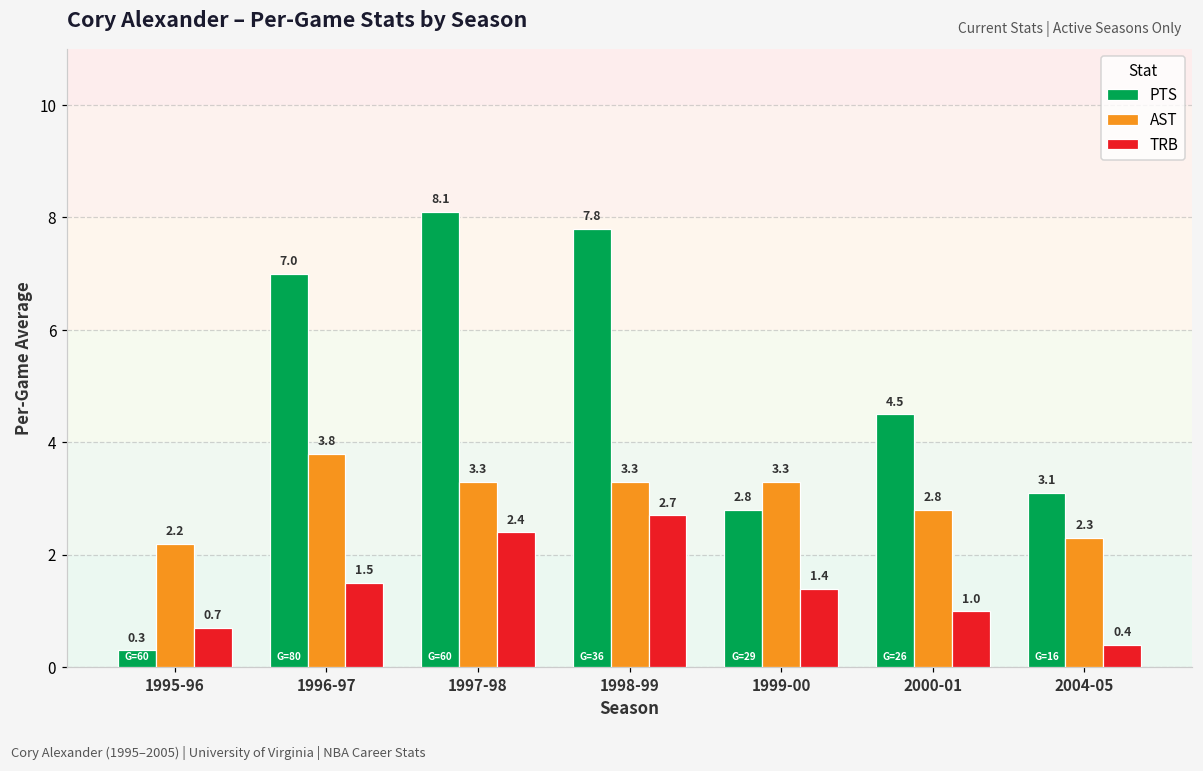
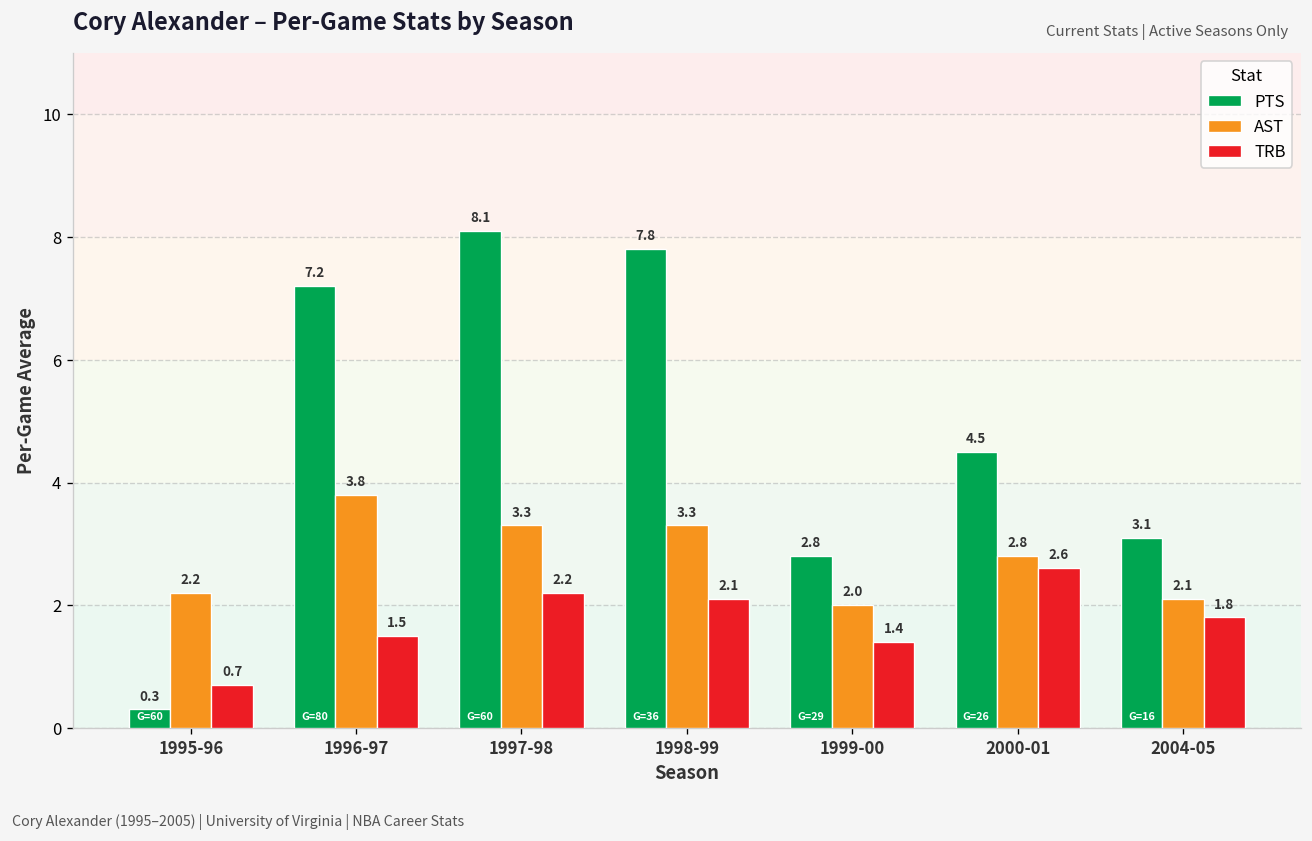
PTS, 1996-97: 7.0 -> 7.2
TRB, 1997-98: 2.4 -> 2.2
TRB, 1998-99: 2.7 -> 2.1
AST, 1999-00: 3.3 -> 2.0
TRB, 2000-01: 1.0 -> 2.6
AST, 2004-05: 2.3 -> 2.1
TRB, 2004-05: 0.4 -> 1.8
